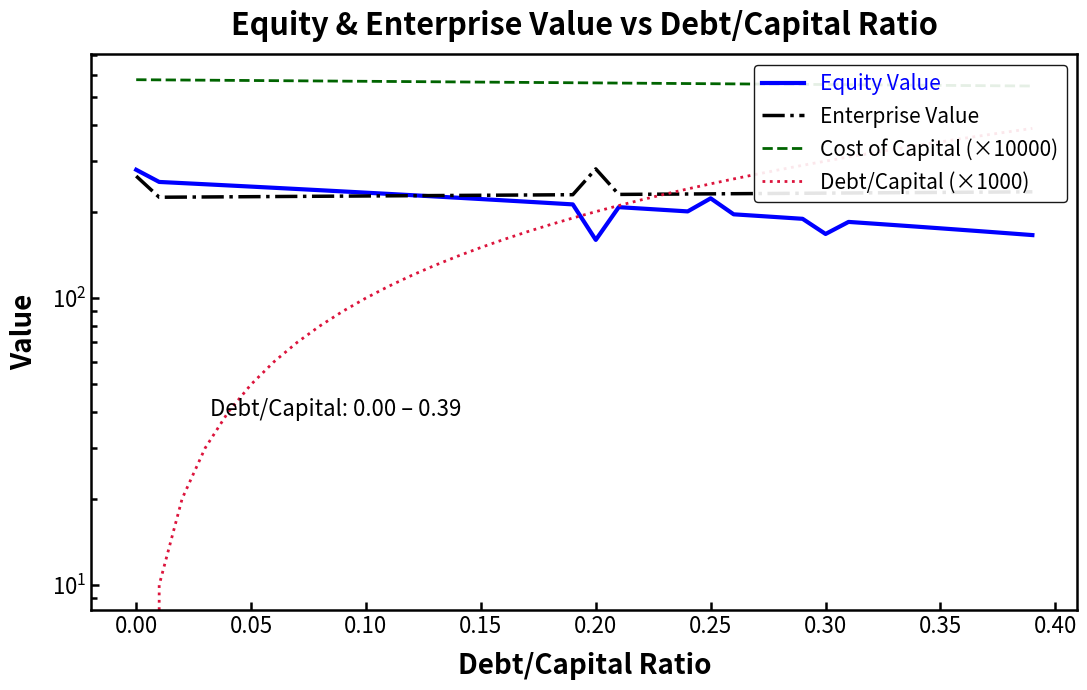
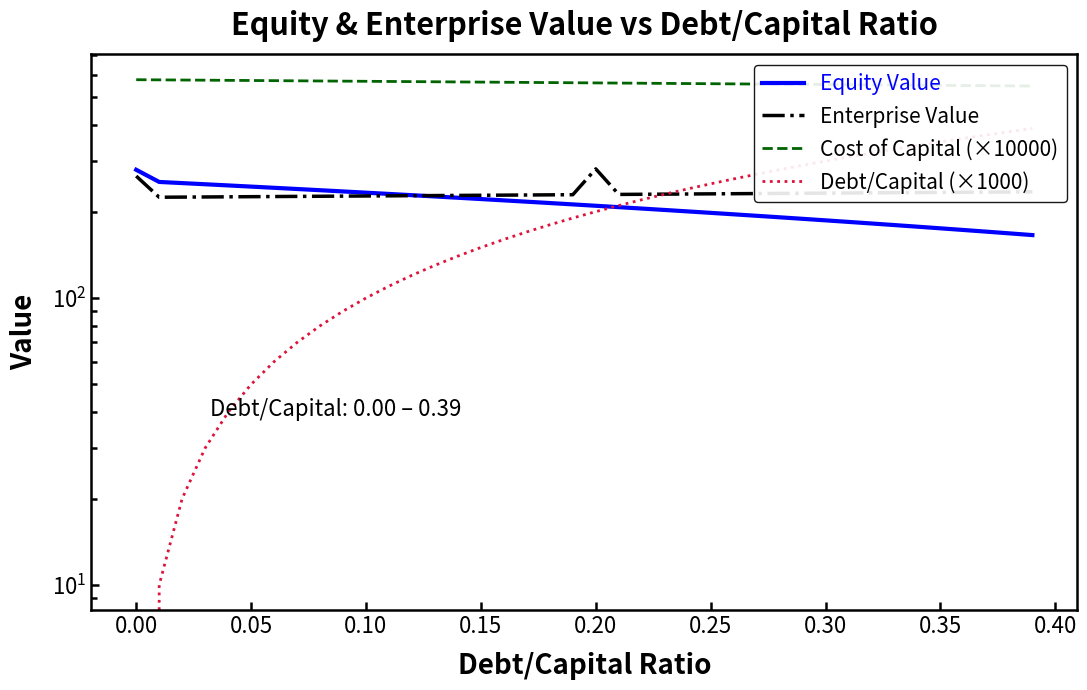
Equity Value, 0.20: 160 -> 210
Equity Value, 0.25: 220 -> 200
Equity Value, 0.30: 170 -> 190
